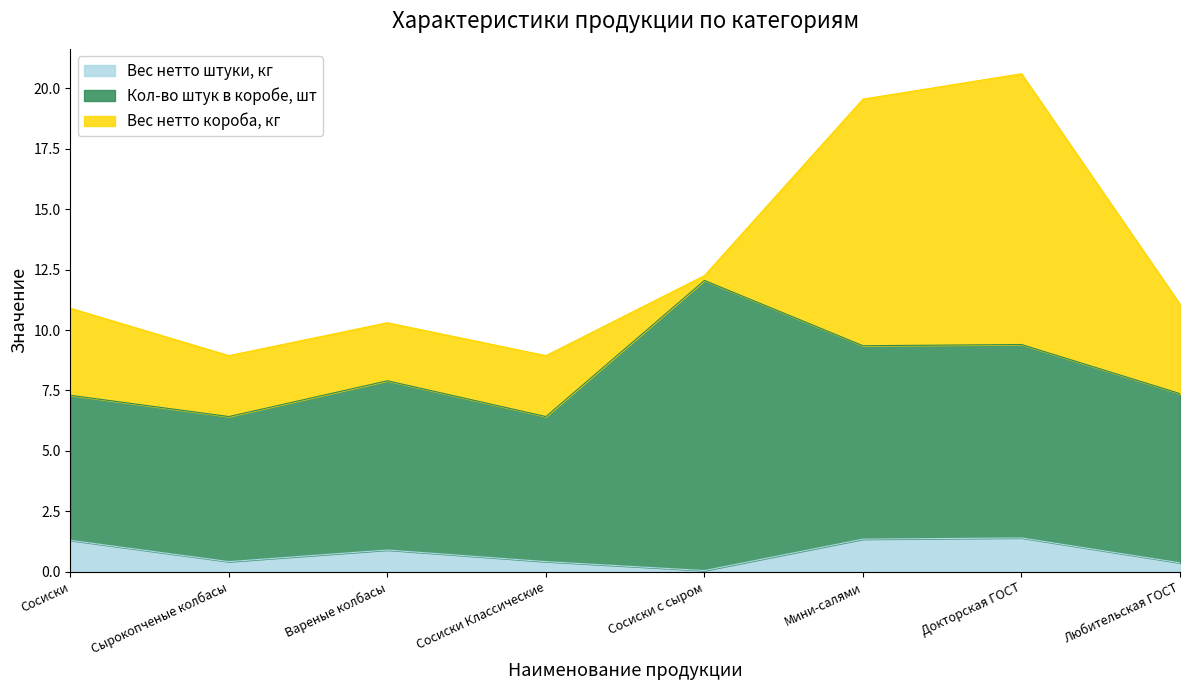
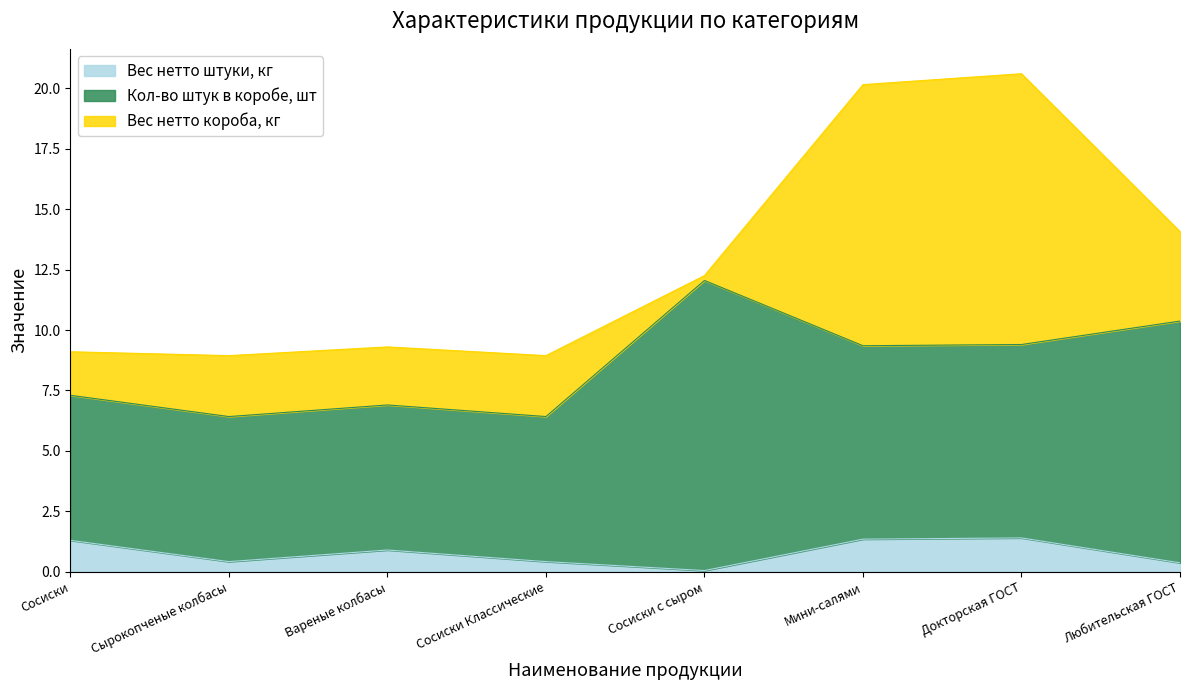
Вес нетто короба, кг, Сосиски: 3.6 -> 1.8
Кол-во штук в коробе, шт, Вареные колбасы: 7 -> 6
Вес нетто короба, кг, Мини-салями: 10.2 -> 10.8
Кол-во штук в коробе, шт, Любительская ГОСТ: 7 -> 10
